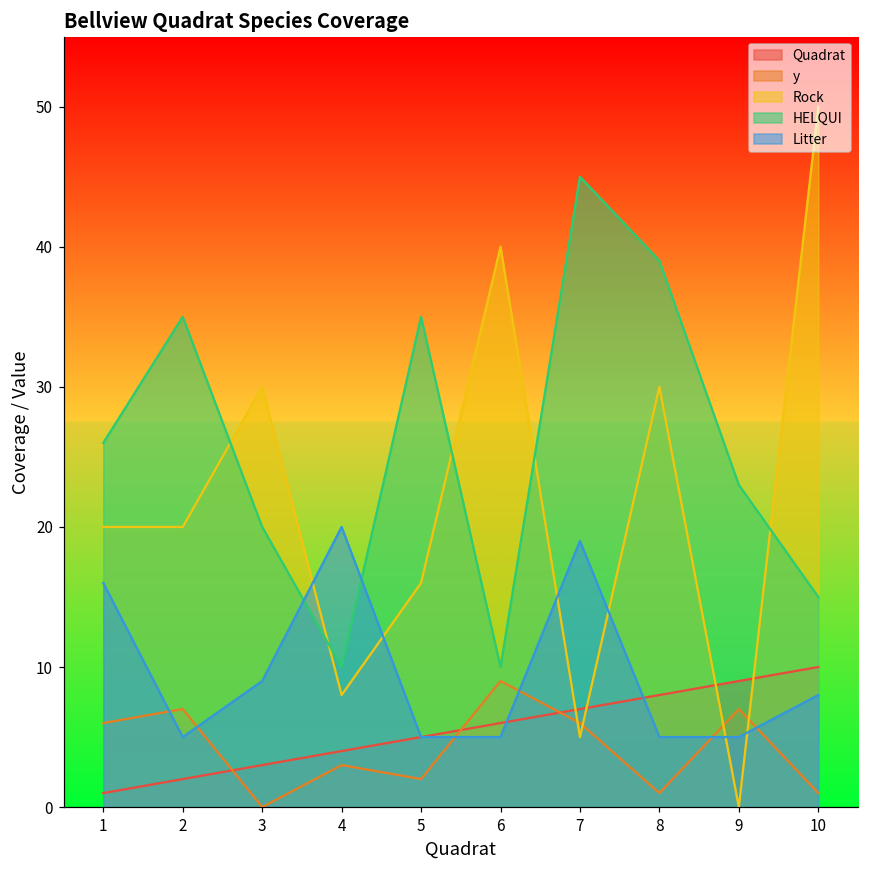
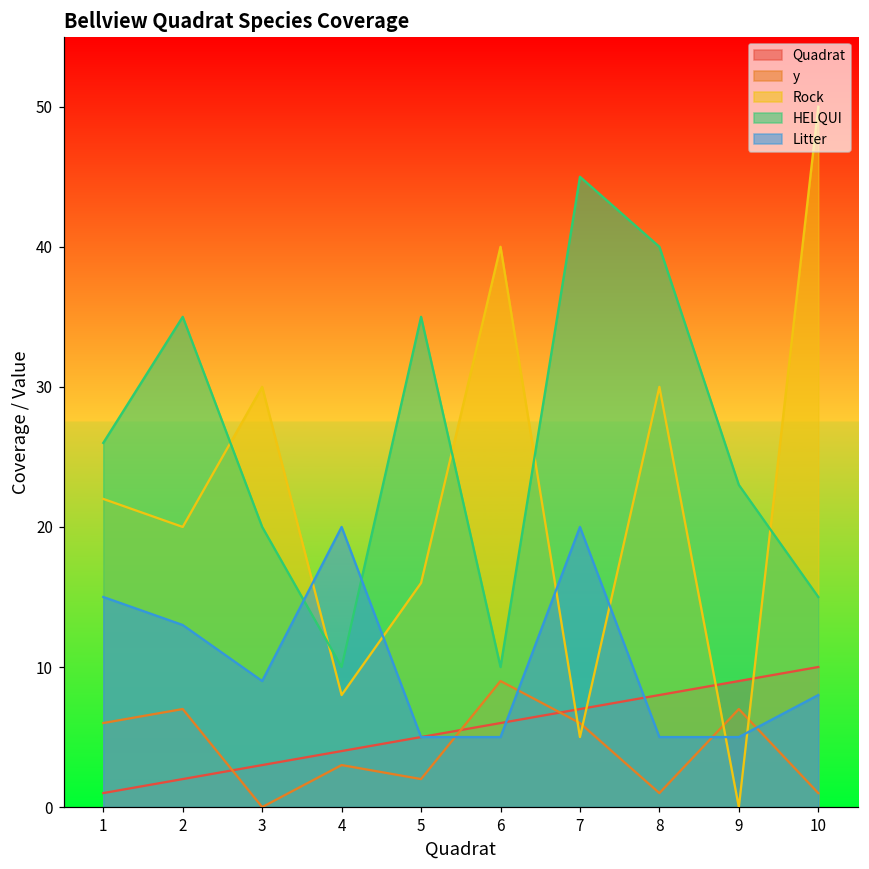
Rock, 1: 20 -> 22
Litter, 1: 16 -> 15
Litter, 2: 5 -> 13
Litter, 7: 19 -> 20
HELQUI, 8: 39 -> 40
